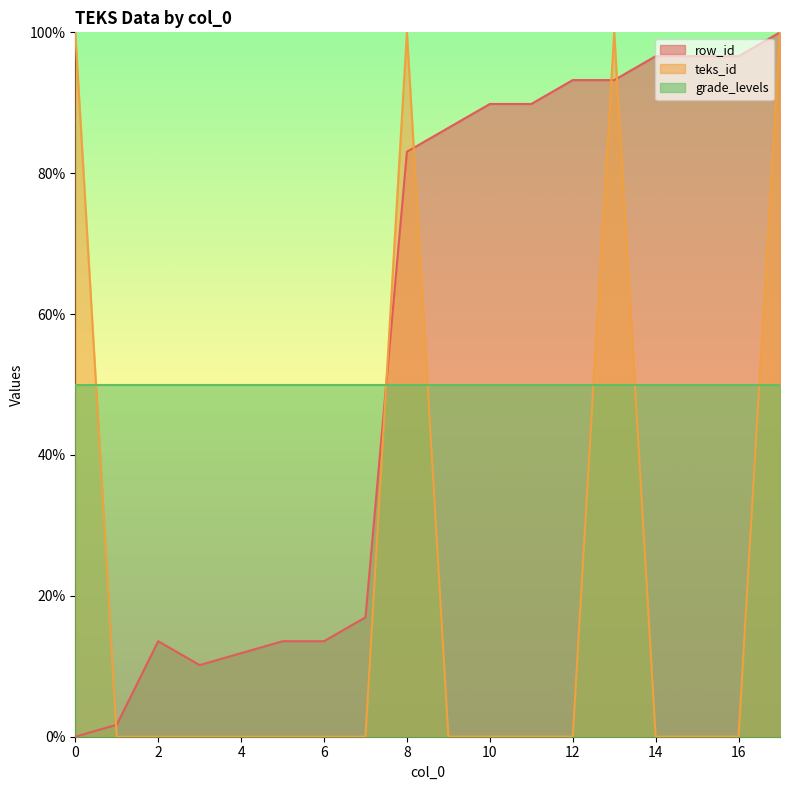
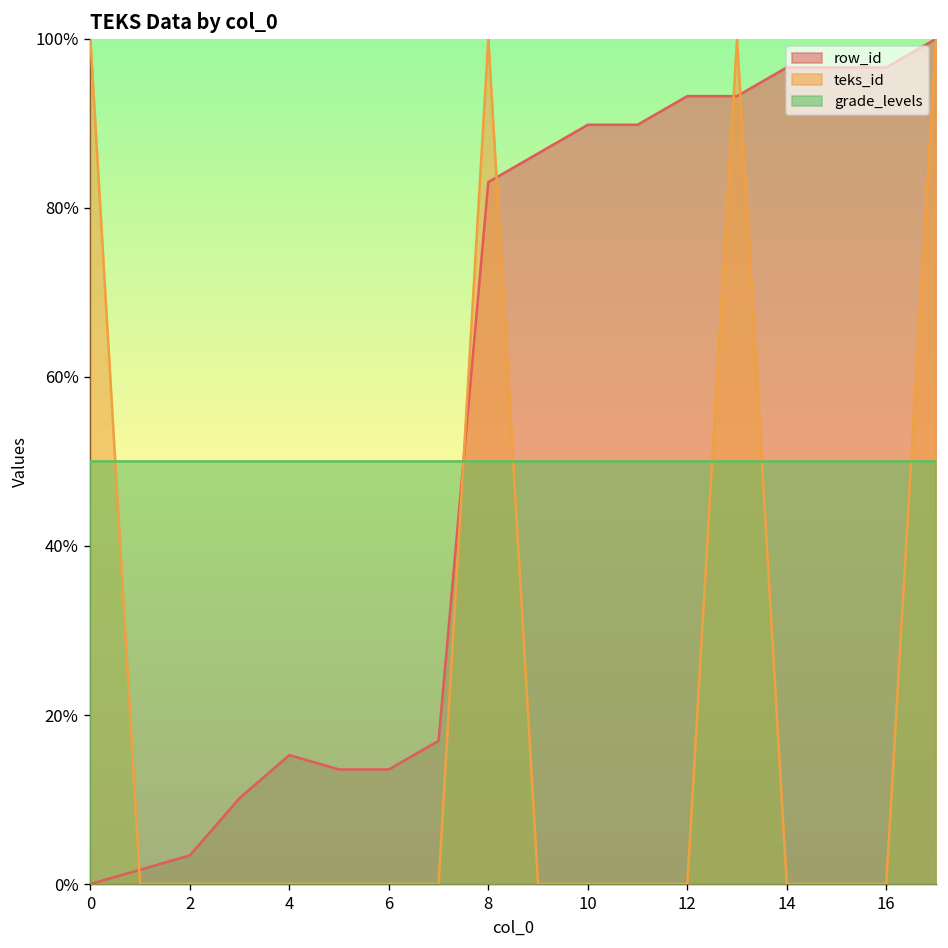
row_id, 2: 14% -> 3%
row_id, 4: 12% -> 15%
